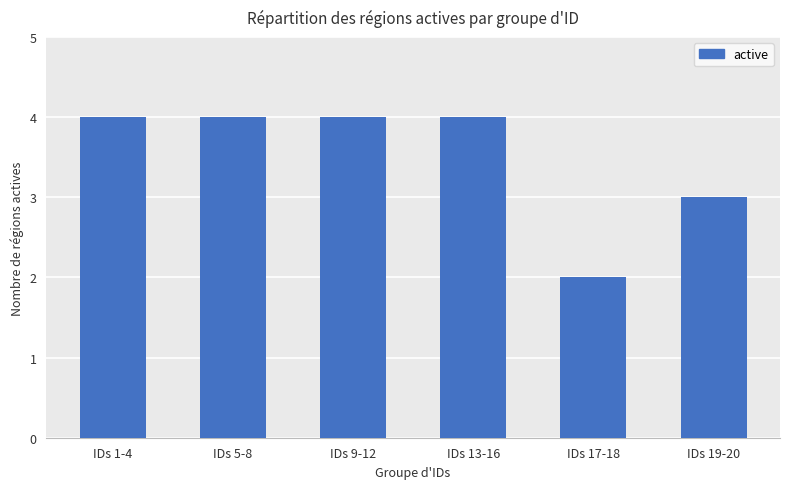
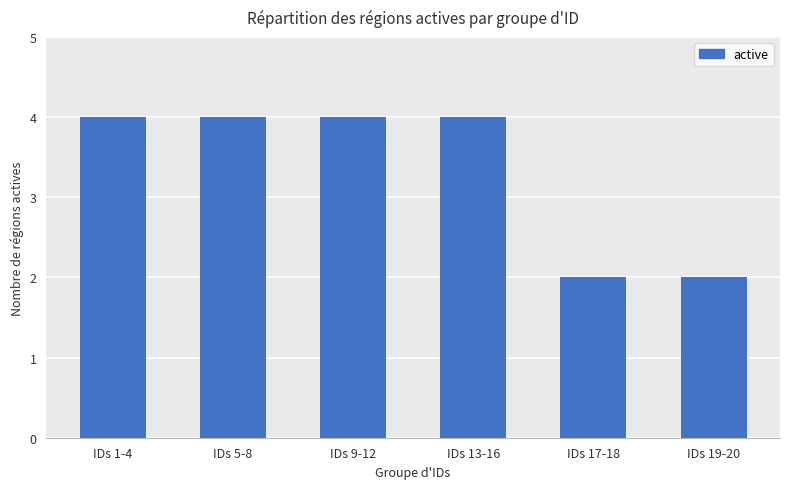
IDs 19-20: 3 -> 2
